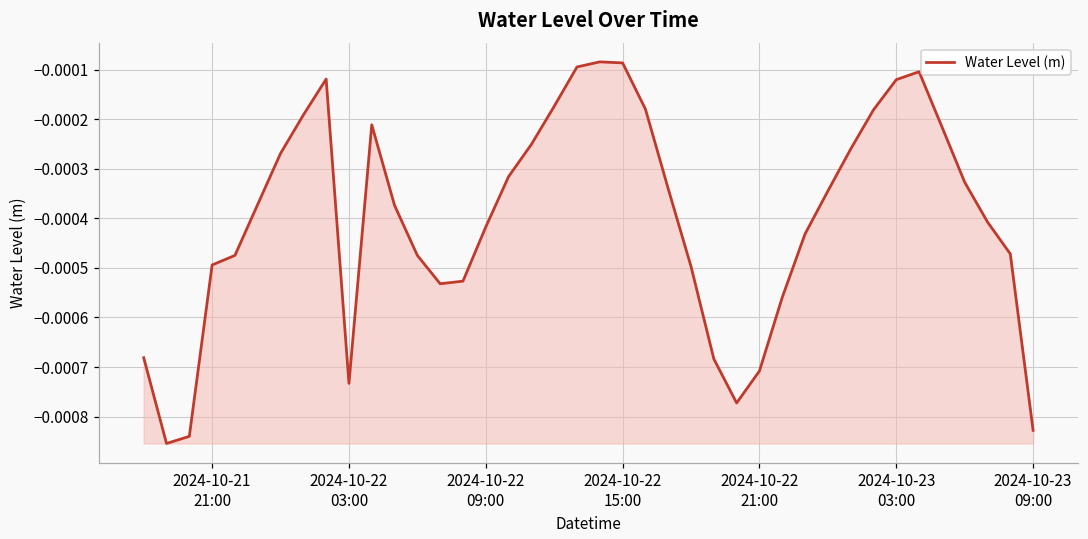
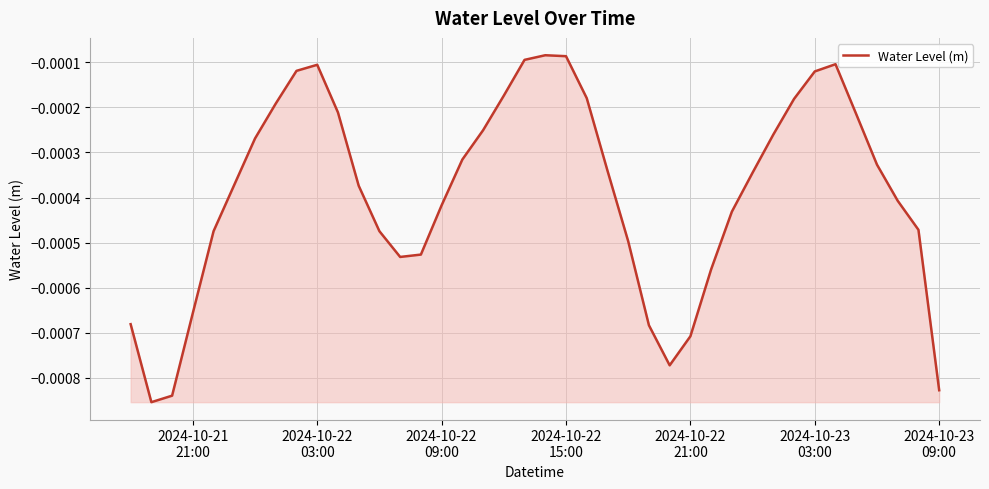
2024-10-21 21:00: -0.00049 -> -0.00066
2024-10-22 03:00: -0.00073 -> -0.00011
